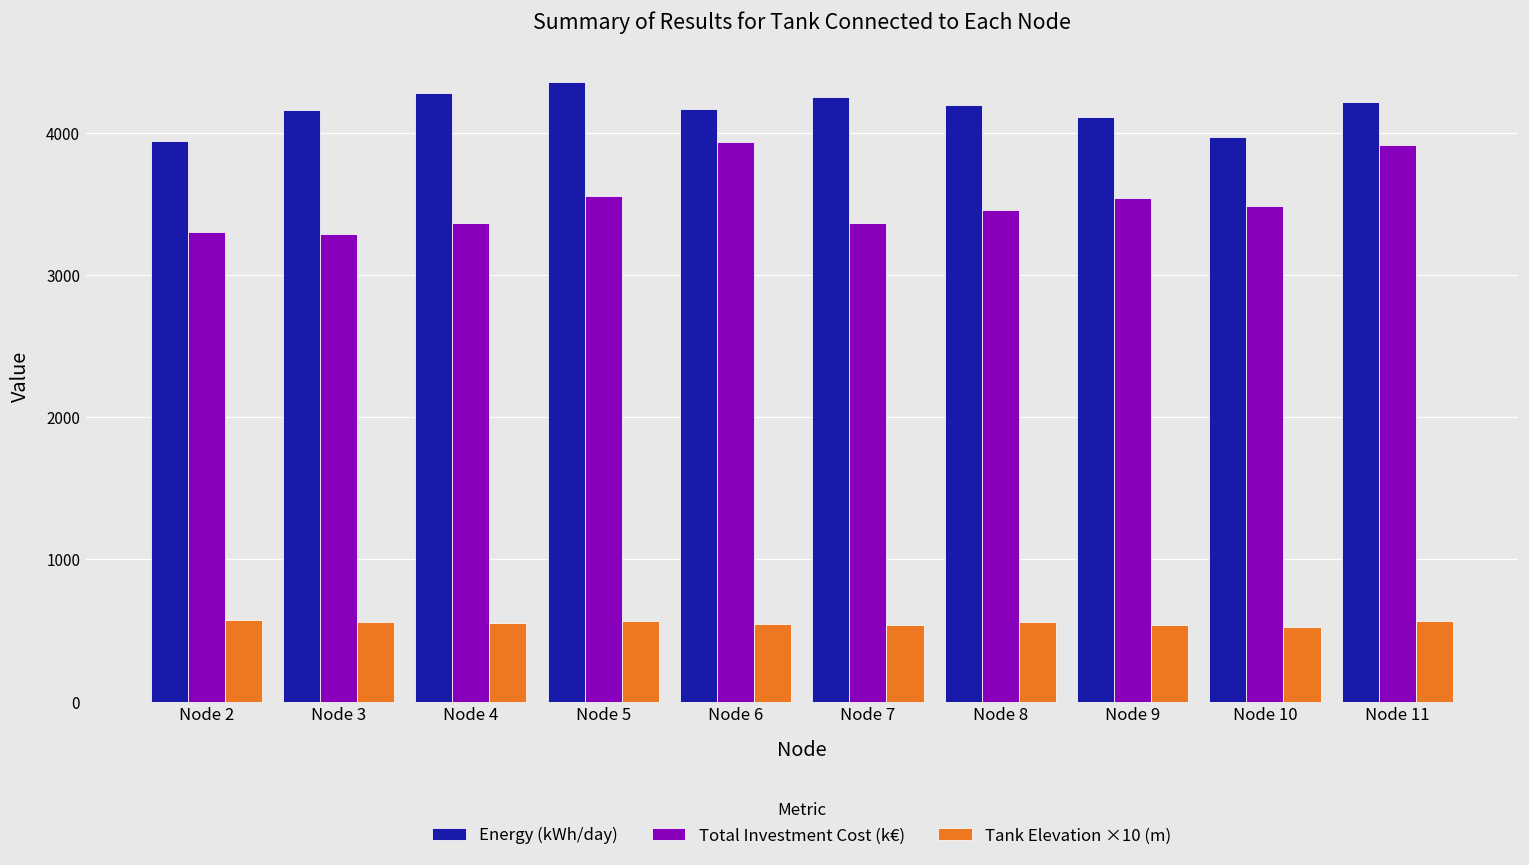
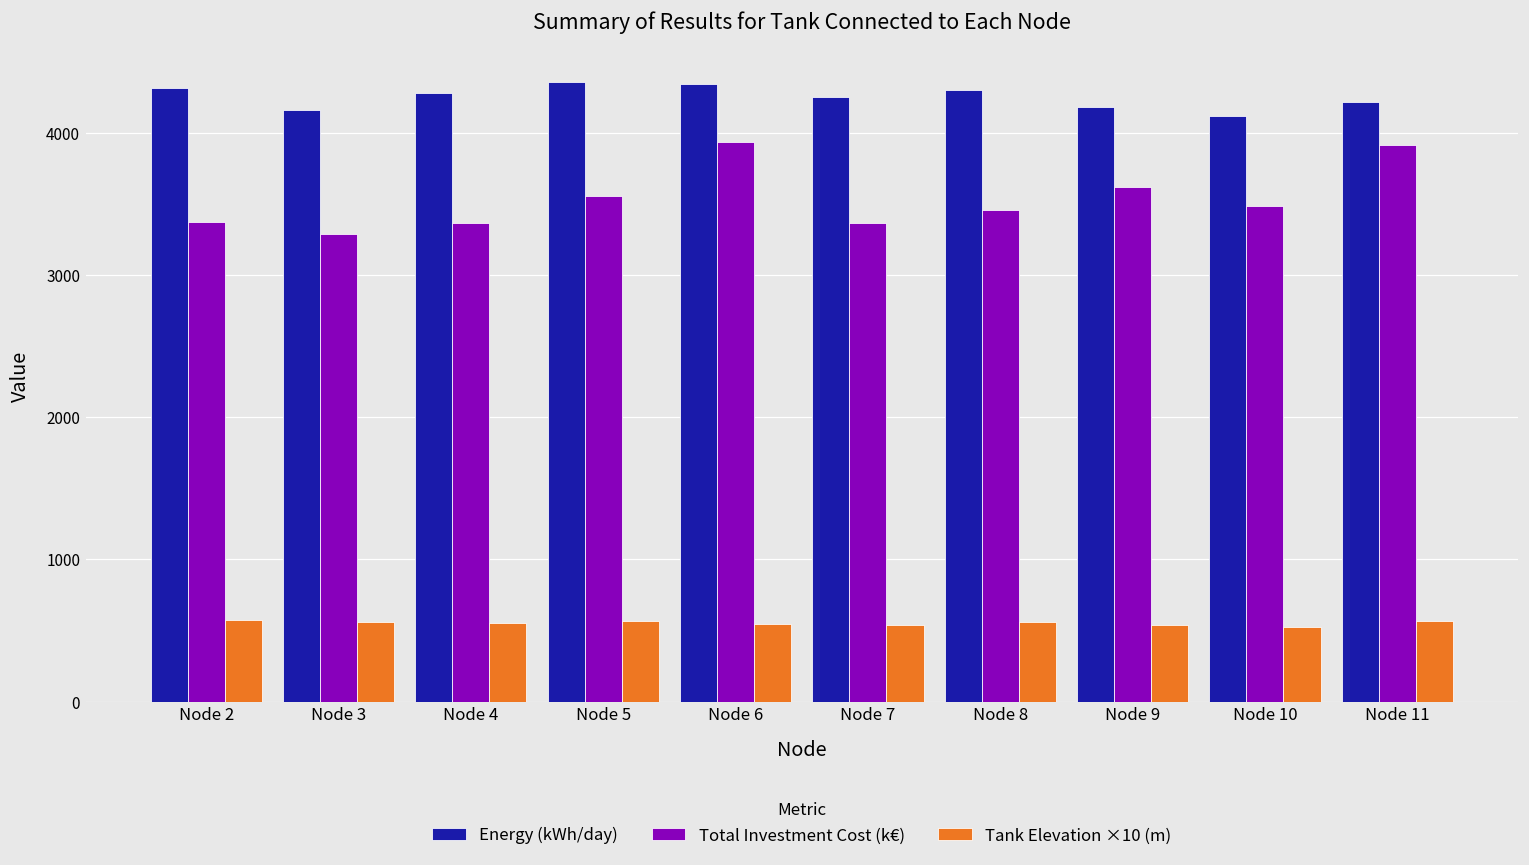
Energy (kWh/day), Node 2: 3940 -> 4320
Total Investment Cost (k€), Node 2: 3310 -> 3370
Energy (kWh/day), Node 6: 4170 -> 4350
Energy (kWh/day), Node 8: 4200 -> 4300
Energy (kWh/day), Node 9: 4110 -> 4180
Total Investment Cost (k€), Node 9: 3540 -> 3620
Energy (kWh/day), Node 10: 3970 -> 4120
